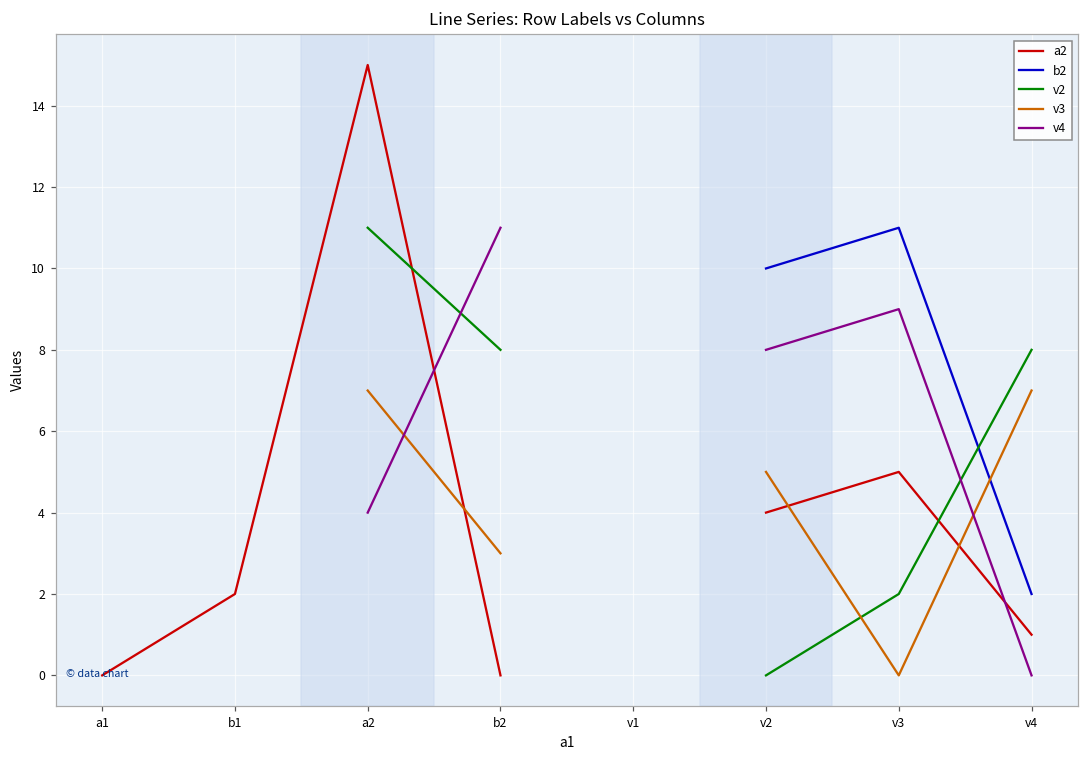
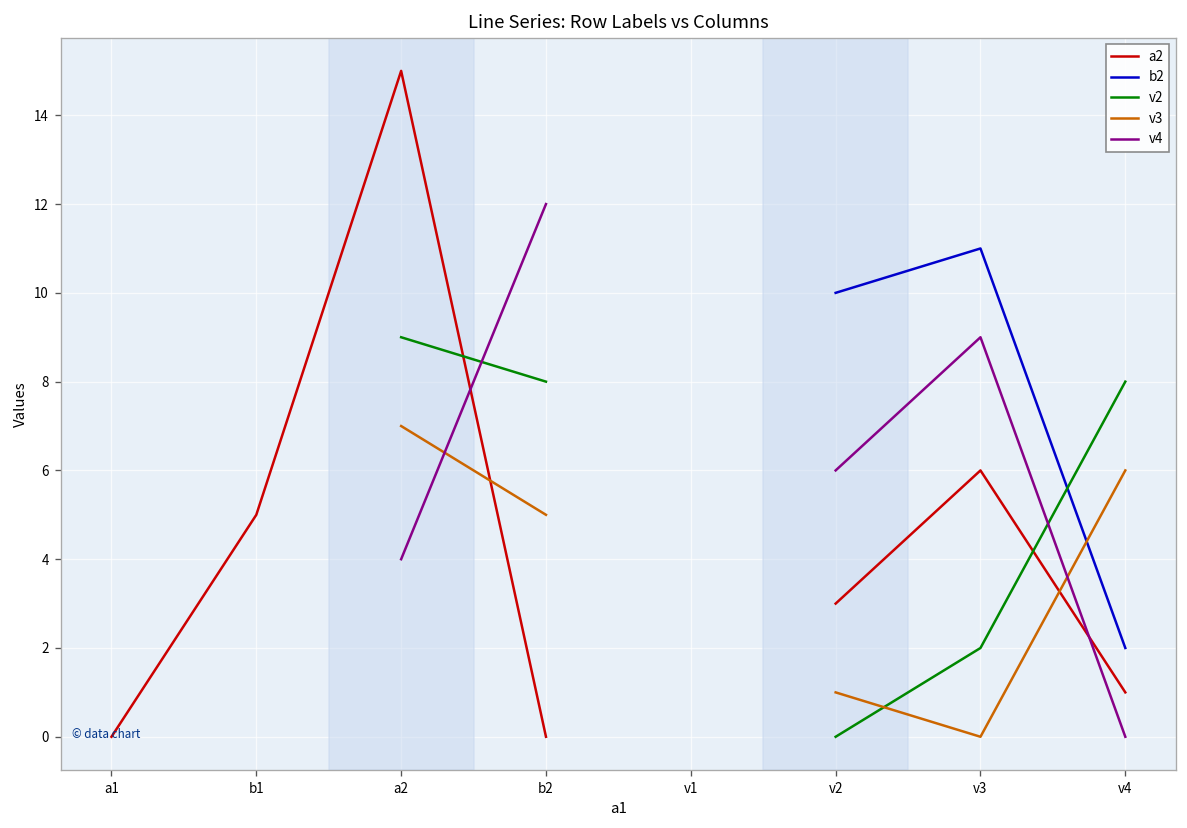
a2, b1: 2 -> 5
v2, a2: 11 -> 9
v3, b2: 3 -> 5
v4, b2: 11 -> 12
a2, v2: 4 -> 3
v3, v2: 5 -> 1
v4, v2: 8 -> 6
a2, v3: 5 -> 6
v3, v4: 7 -> 6
